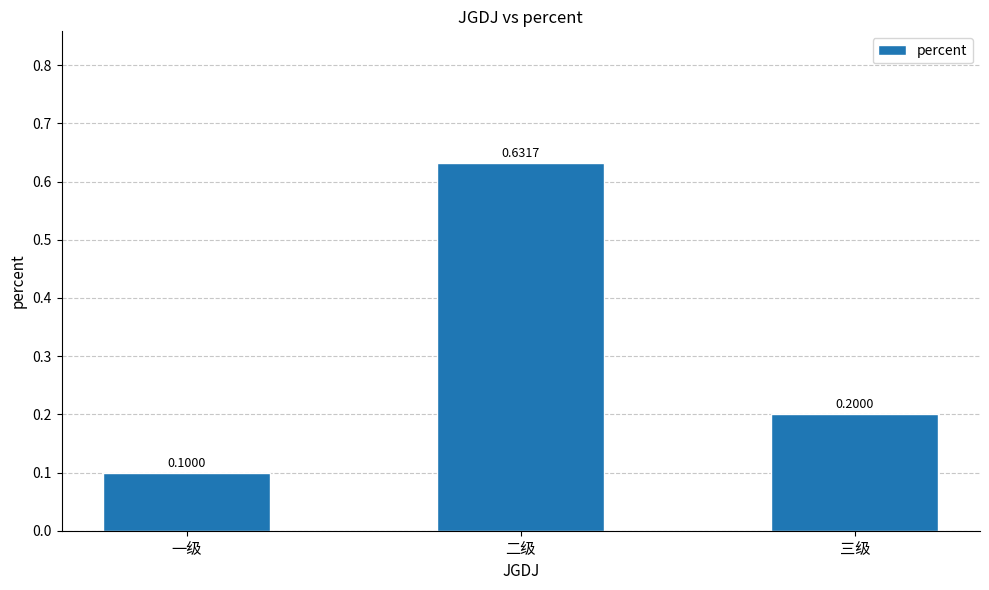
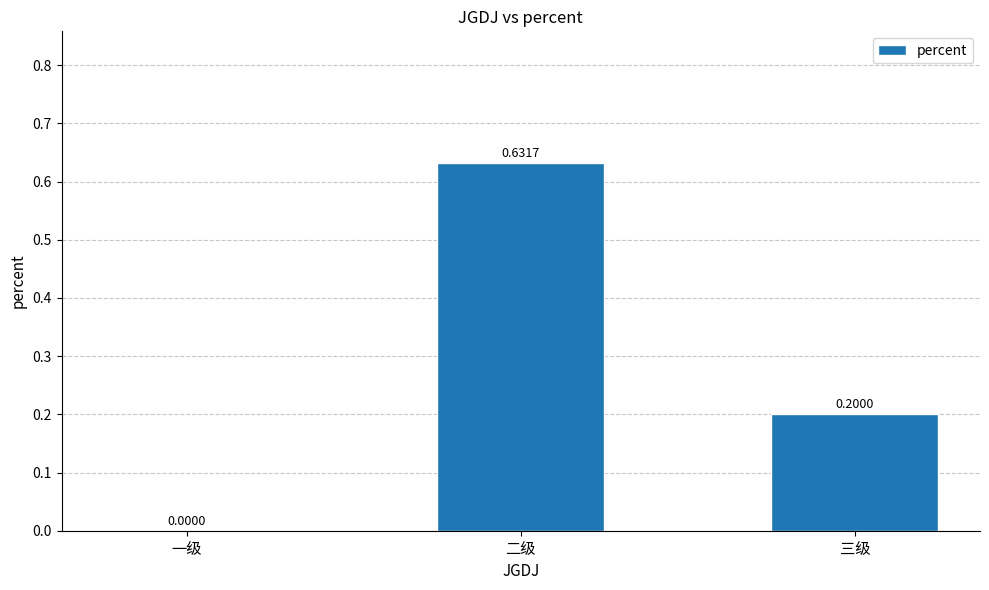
一级: 0.1000 -> 0.0000
